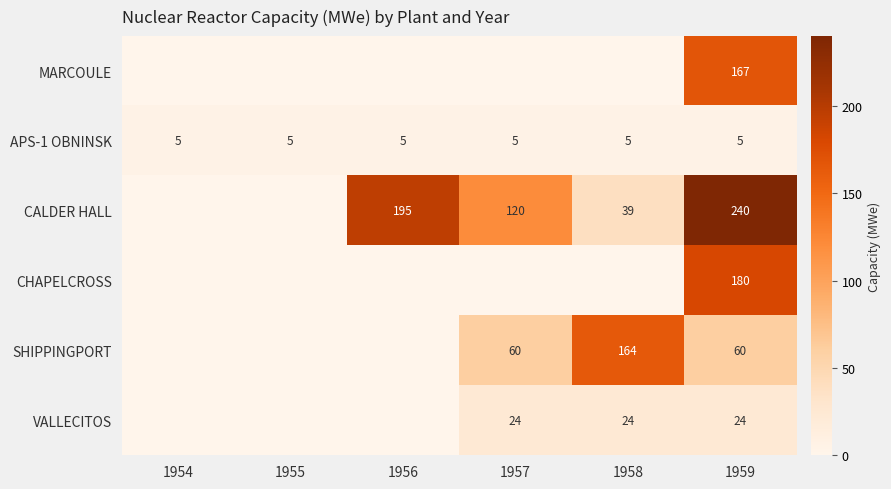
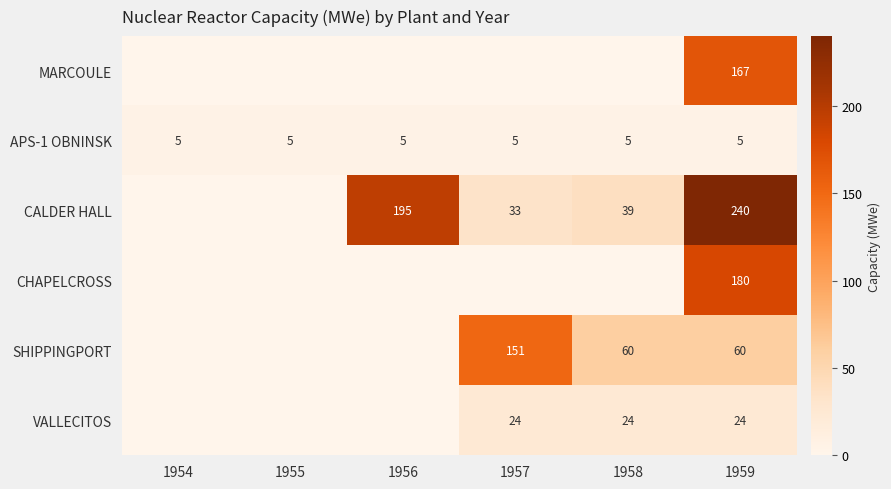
CALDER HALL, 1957: 120 -> 33
SHIPPINGPORT, 1957: 60 -> 151
SHIPPINGPORT, 1958: 164 -> 60
